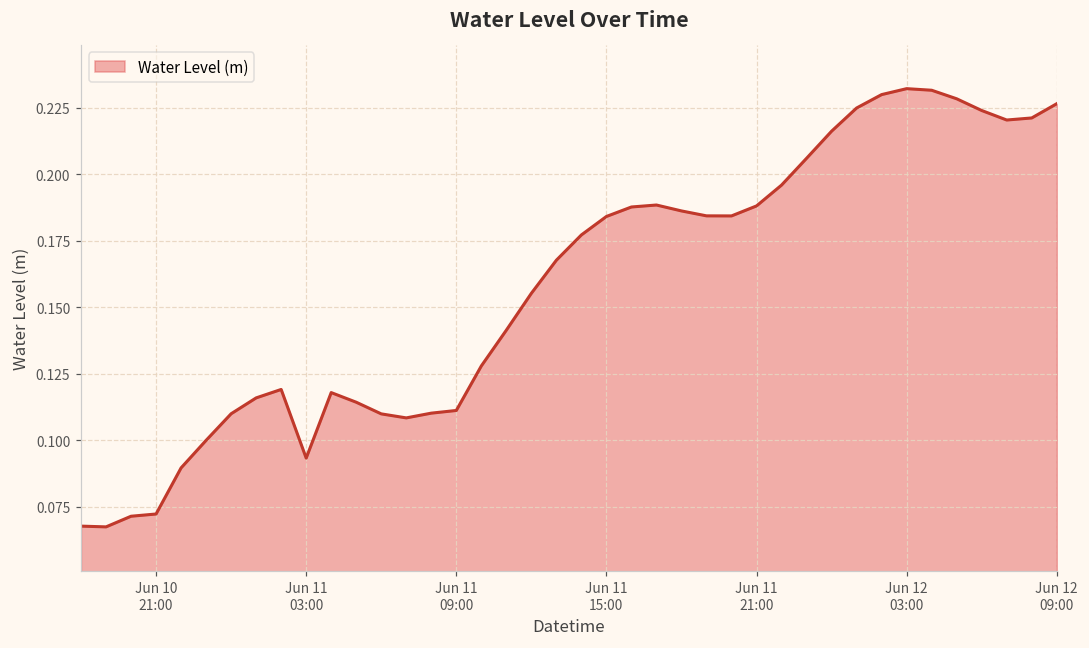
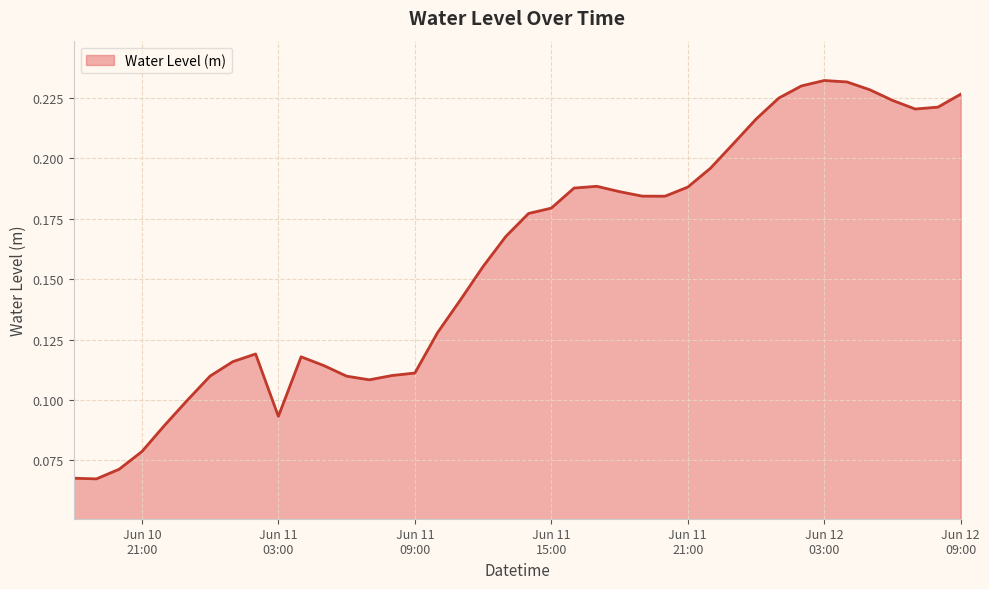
Jun 10 21:00: 0.072 -> 0.079
Jun 11 15:00: 0.184 -> 0.179
